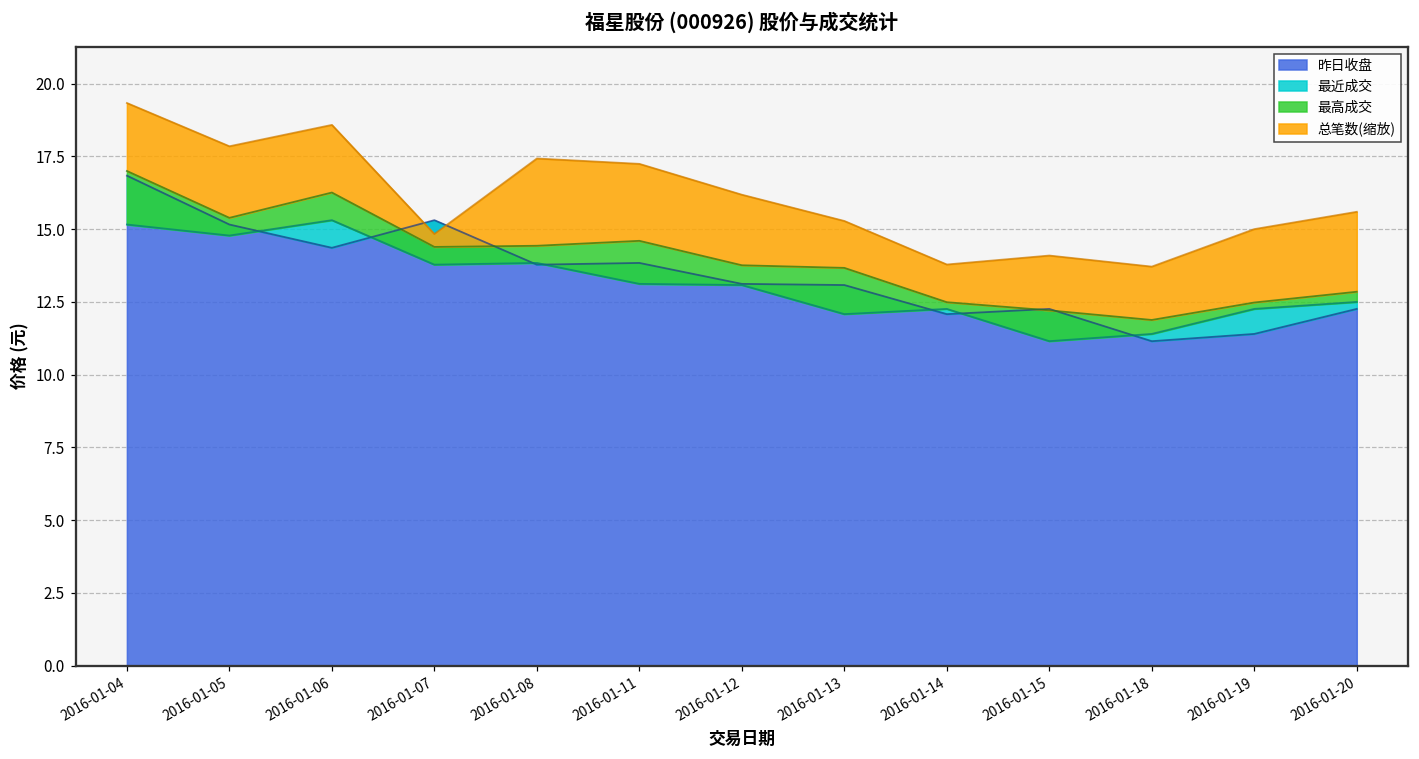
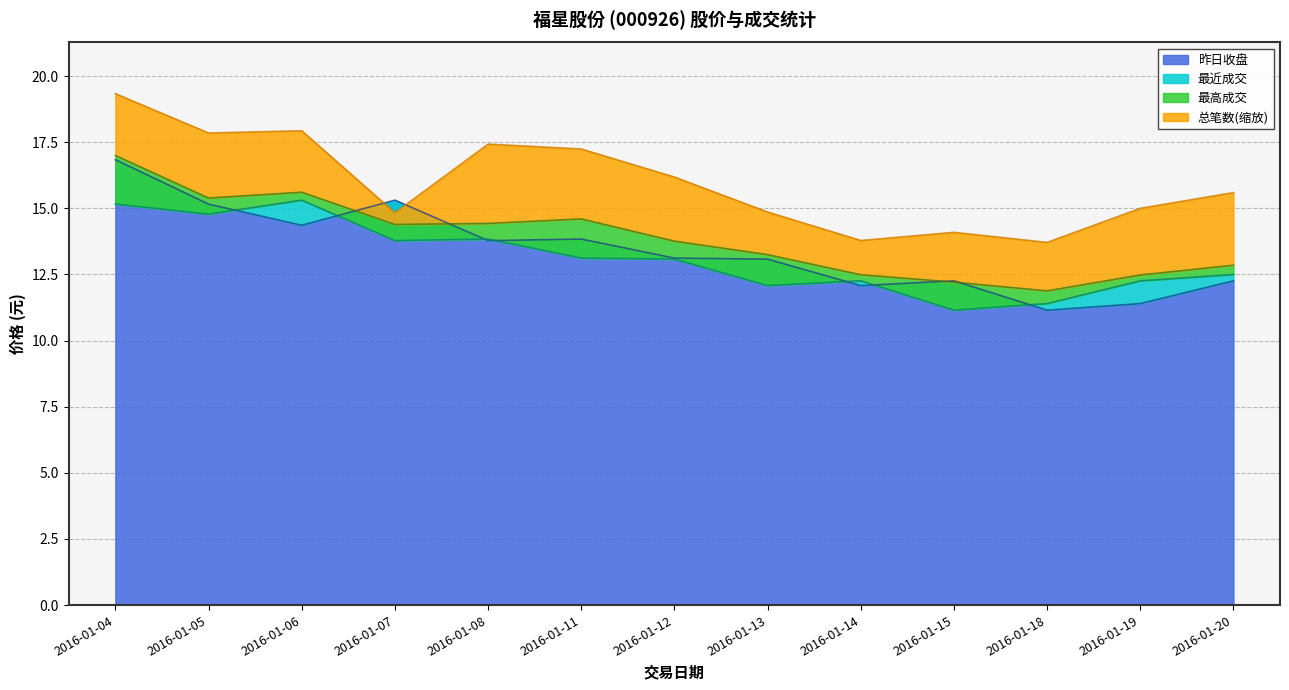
最高成交, 2016-01-06: 16.3 -> 15.6
最高成交, 2016-01-13: 13.7 -> 13.3
